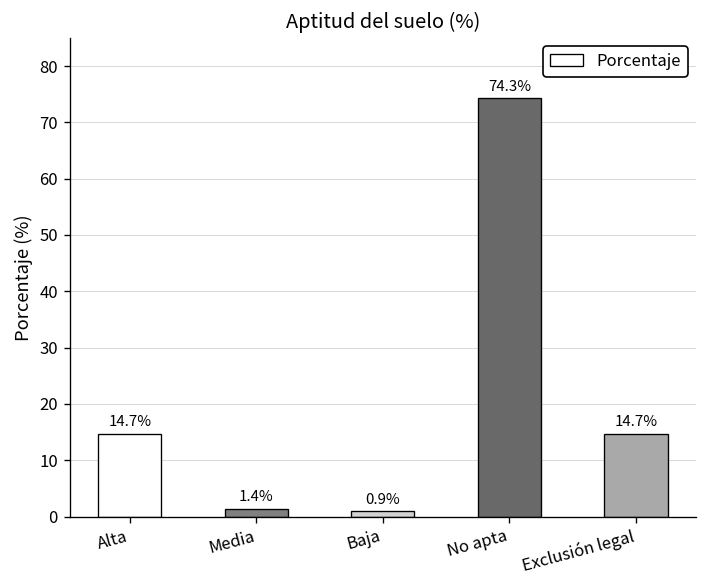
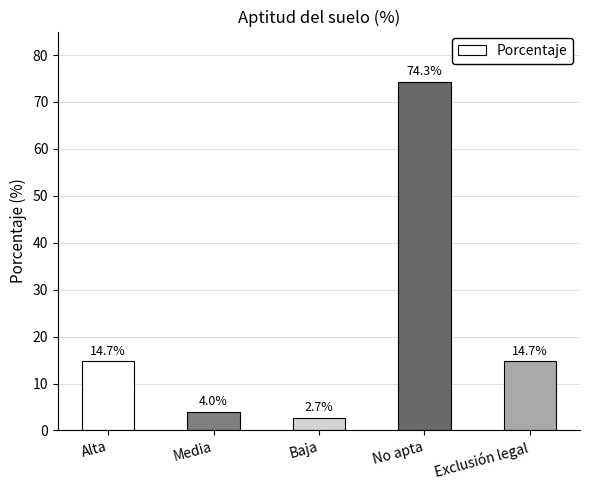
Media: 1.4% -> 4.0%
Baja: 0.9% -> 2.7%
